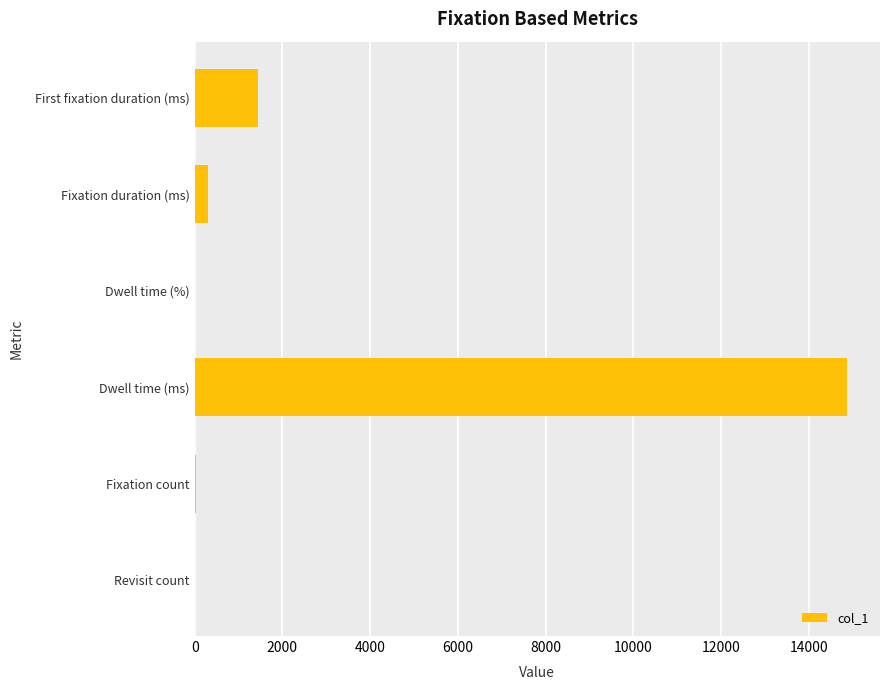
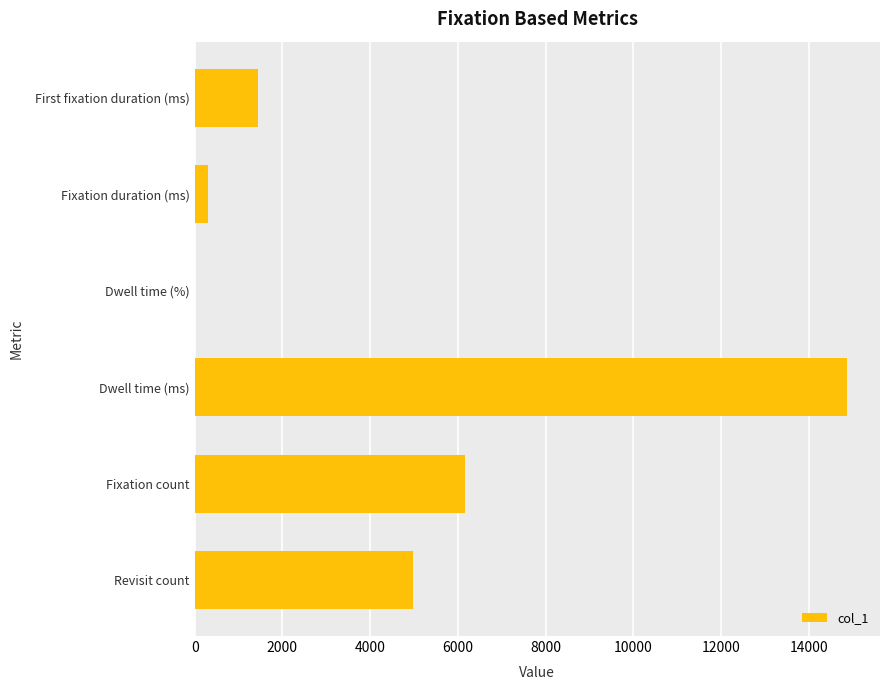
Fixation count: 0 -> 6200
Revisit count: 0 -> 5000
